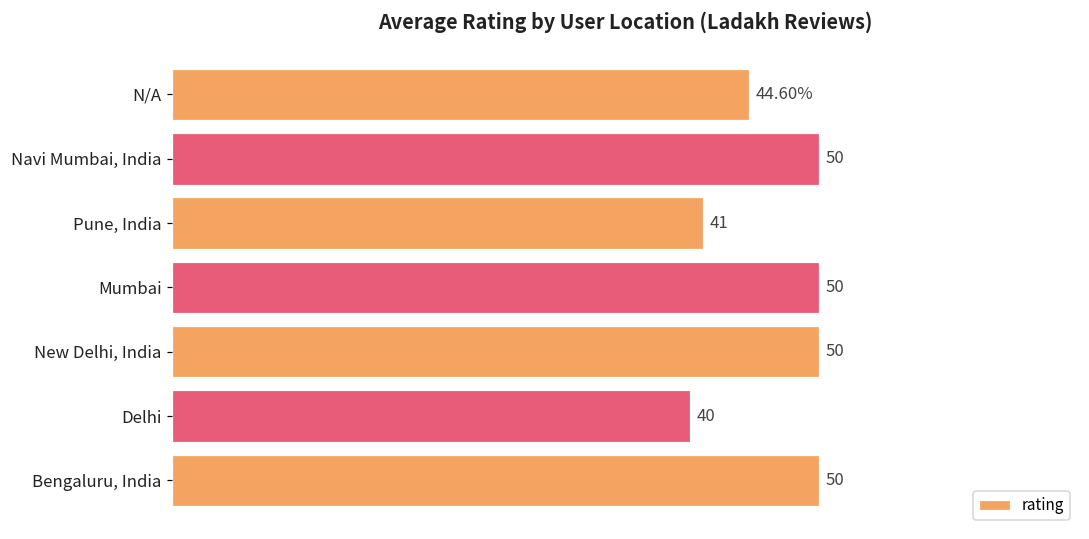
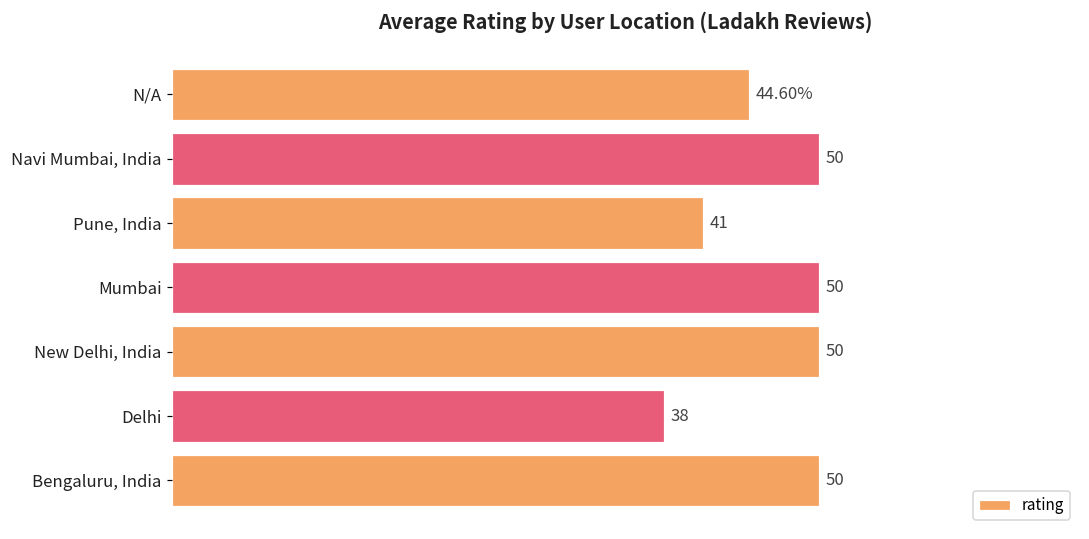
Delhi: 40 -> 38
